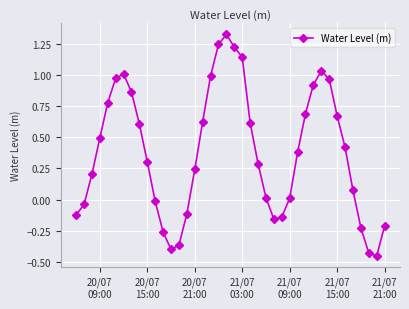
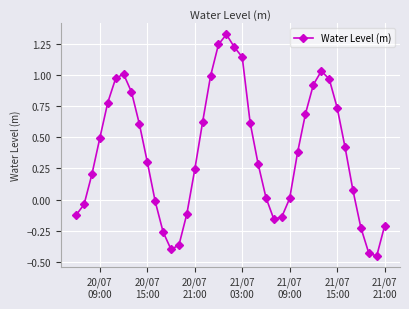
21/07 15:00: 0.67 -> 0.74
